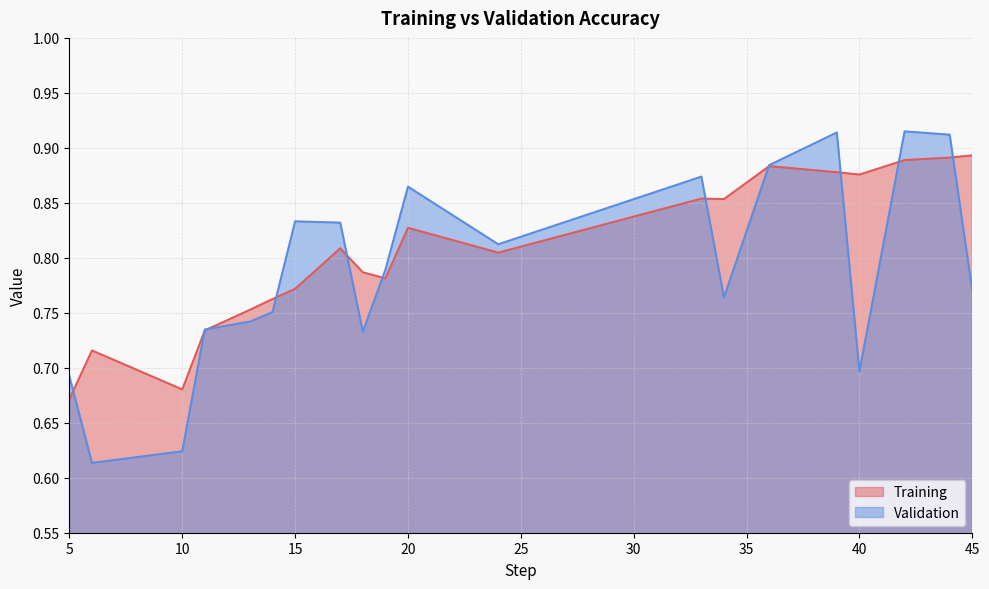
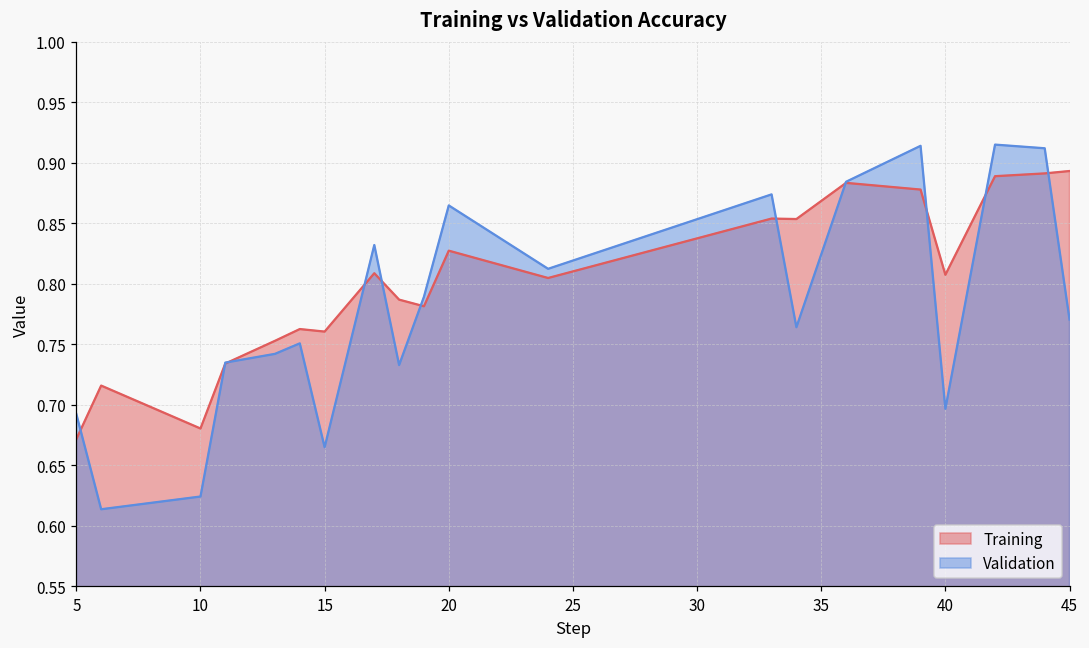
Training, 15: 0.772 -> 0.760
Validation, 15: 0.833 -> 0.665
Training, 40: 0.876 -> 0.807
